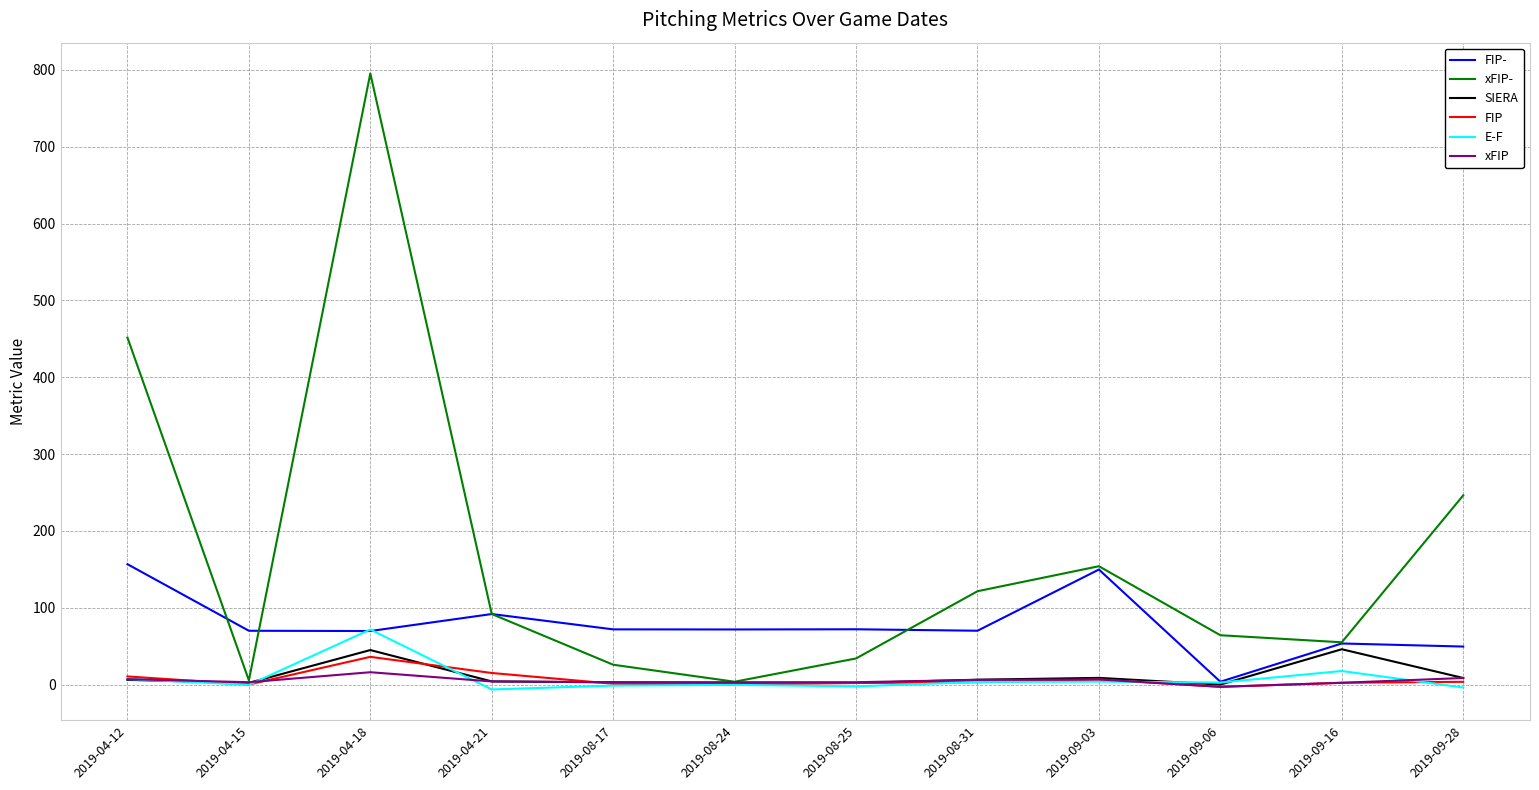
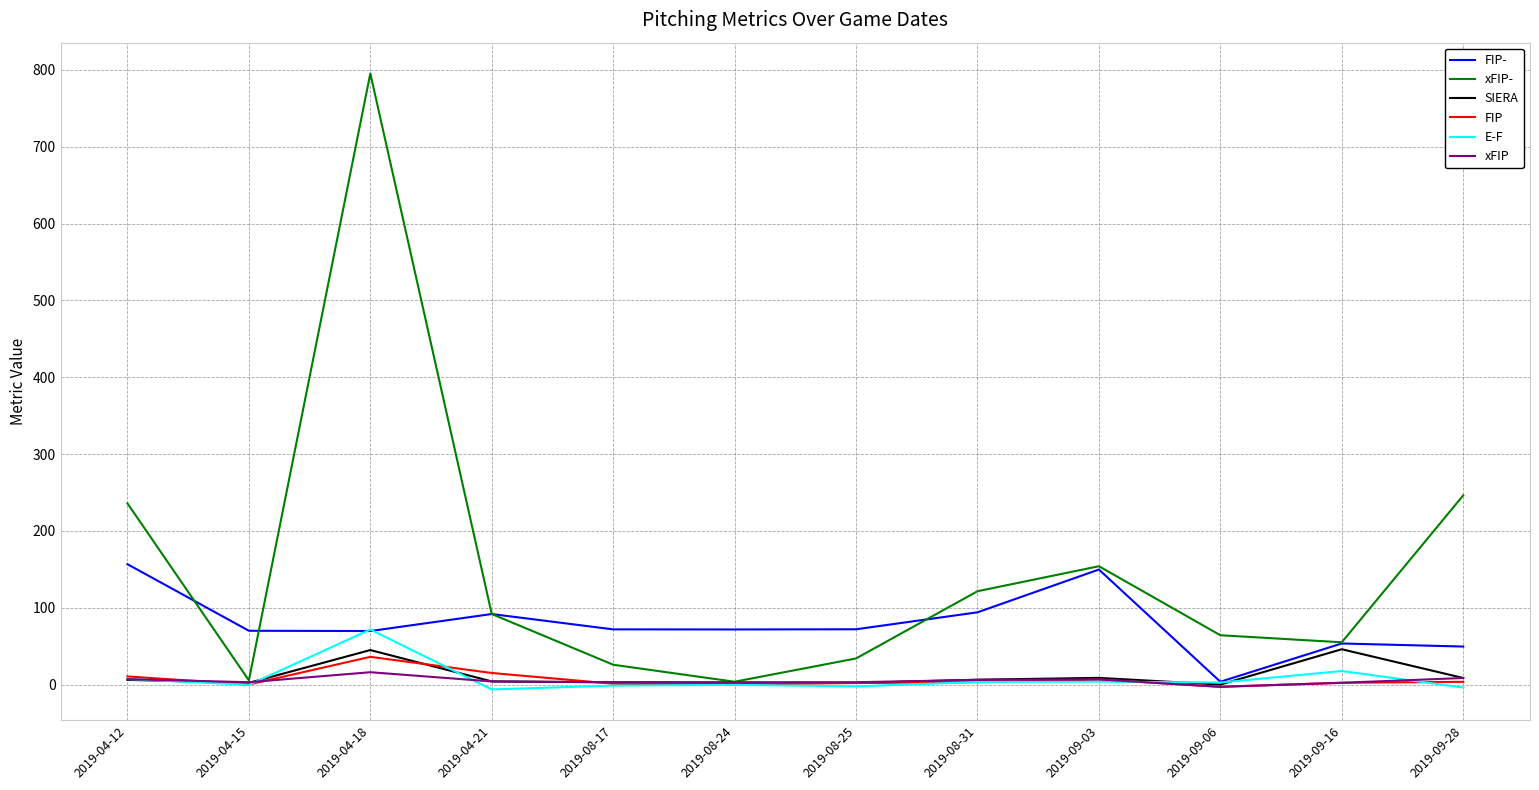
xFIP-, 2019-04-12: 450 -> 240
FIP-, 2019-08-31: 70 -> 90
